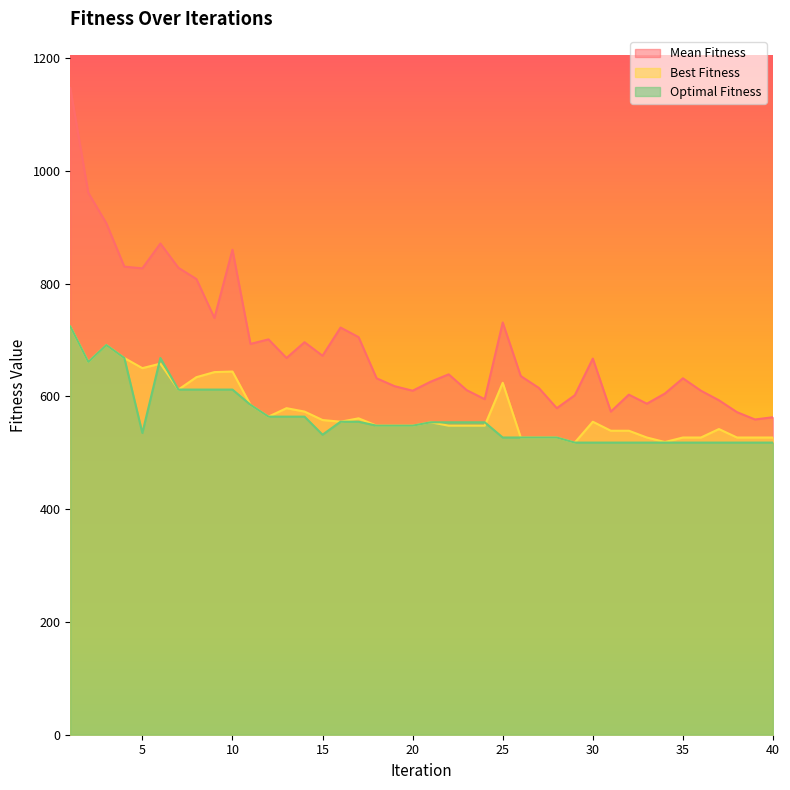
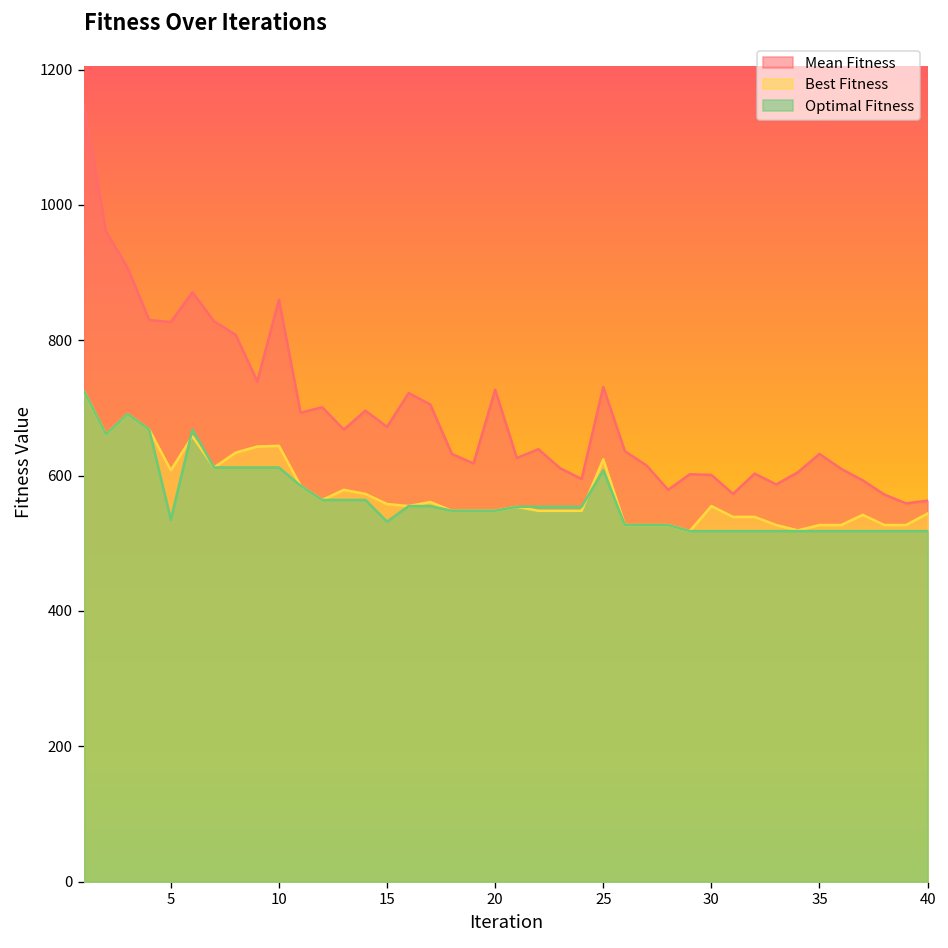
Best Fitness, 5: 650 -> 610
Mean Fitness, 20: 610 -> 730
Optimal Fitness, 25: 530 -> 610
Mean Fitness, 30: 670 -> 600
Best Fitness, 40: 530 -> 540
